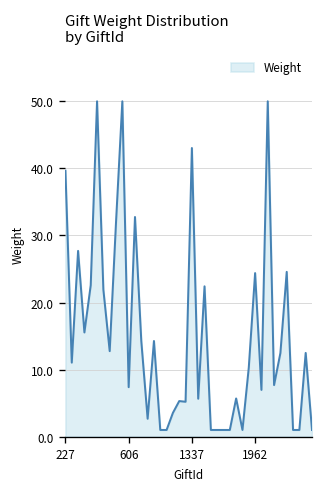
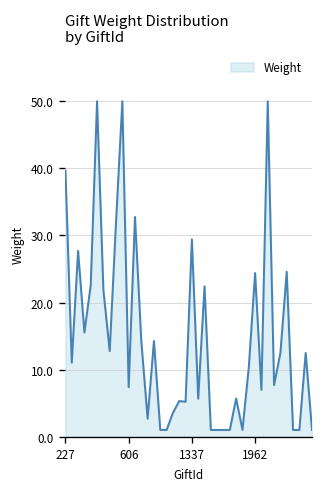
1337: 43 -> 29
